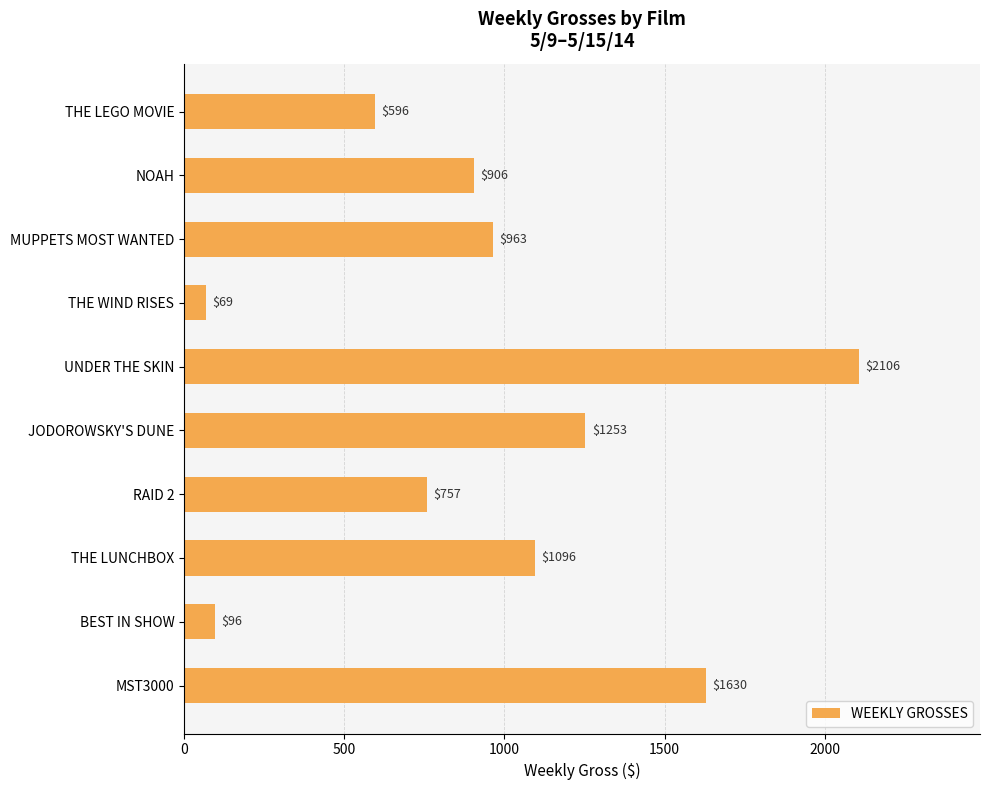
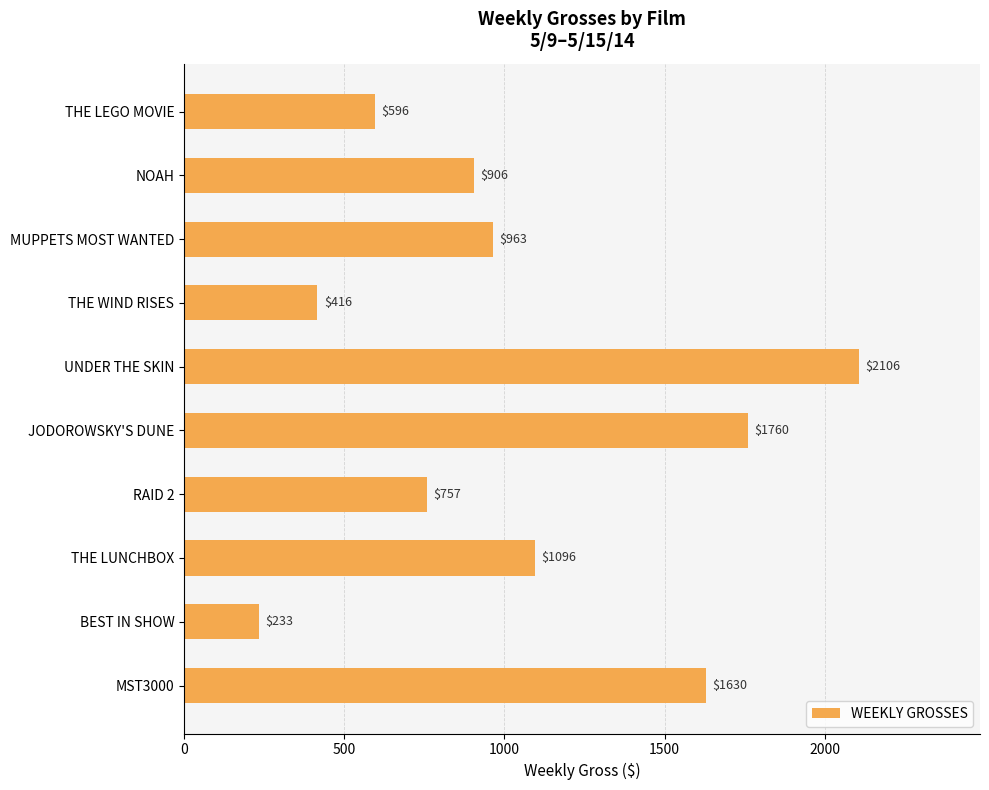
THE WIND RISES: $69 -> $416
JODOROWSKY'S DUNE: $1253 -> $1760
BEST IN SHOW: $96 -> $233
